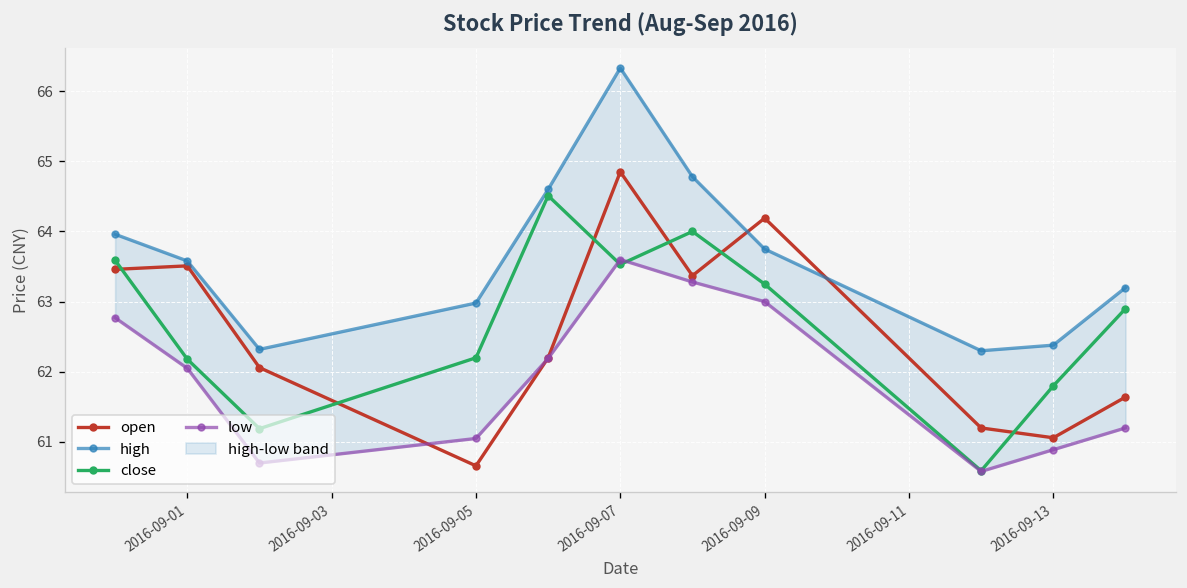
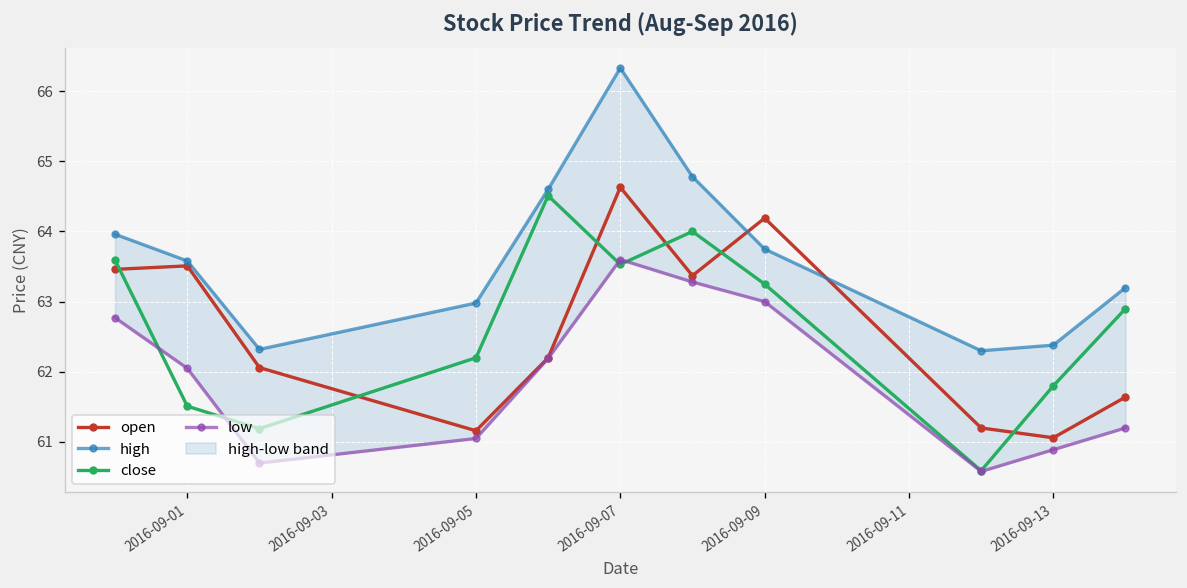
close, 2016-09-01: 62.2 -> 61.5
open, 2016-09-05: 60.7 -> 61.2
open, 2016-09-07: 64.9 -> 64.6
